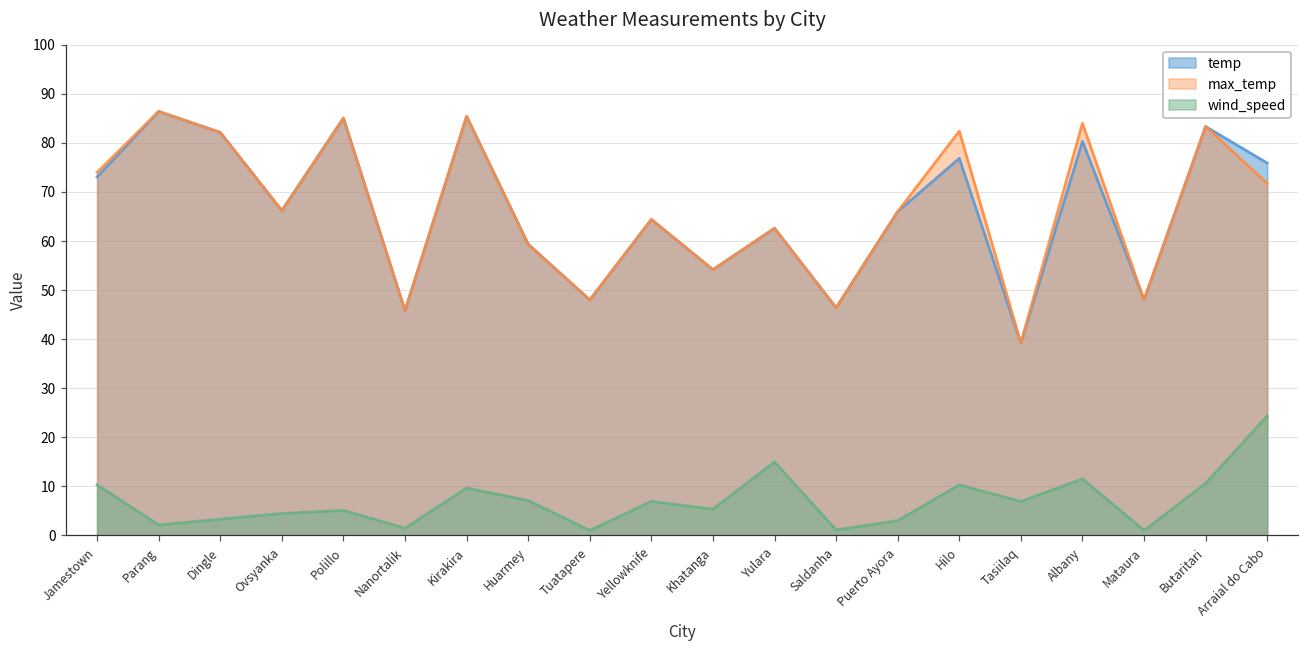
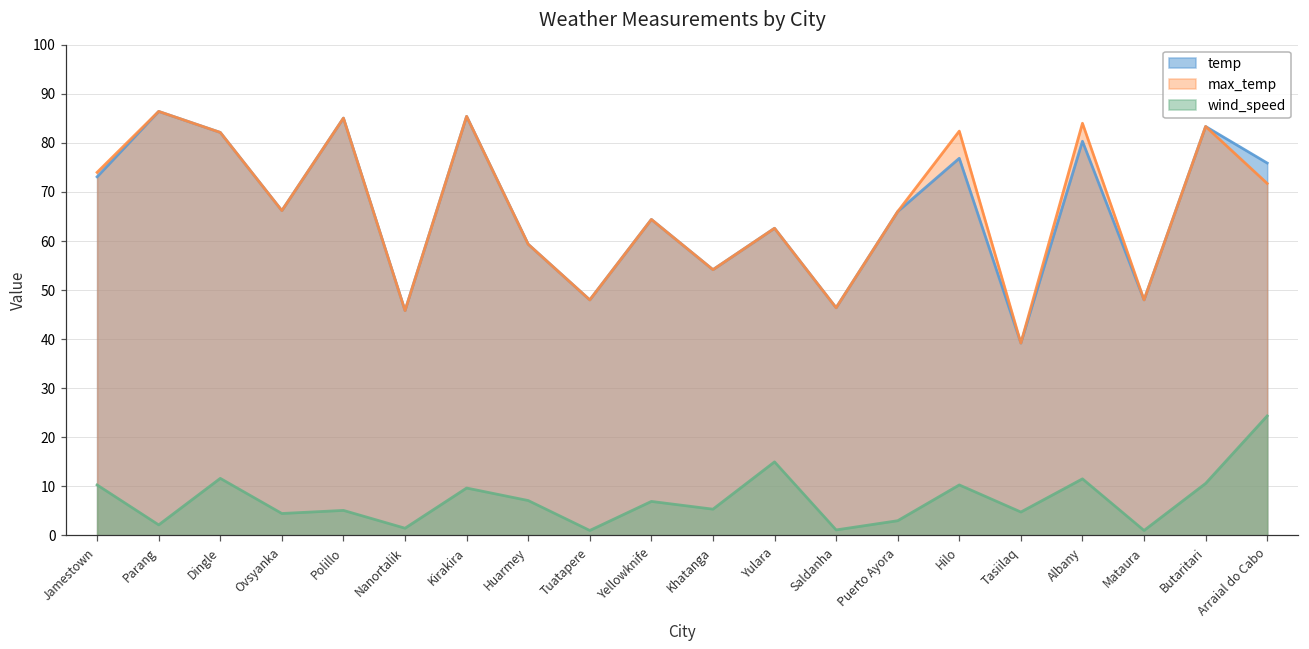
wind_speed, Dingle: 3 -> 12
wind_speed, Tasiilaq: 7 -> 5
